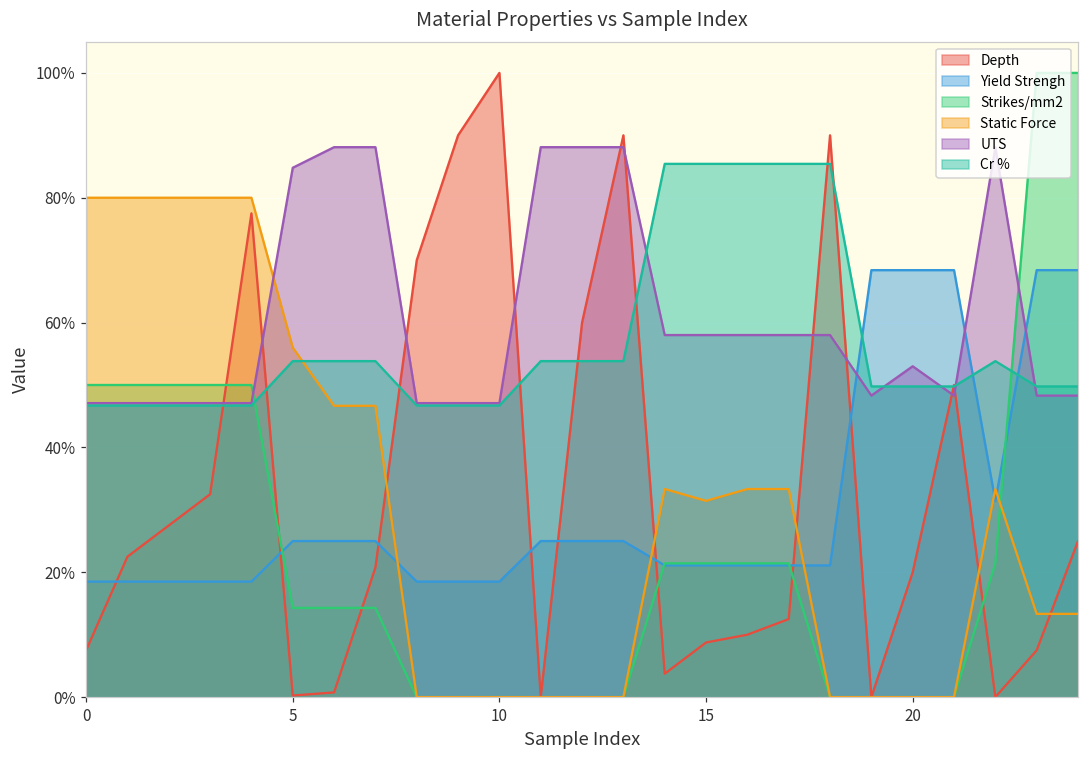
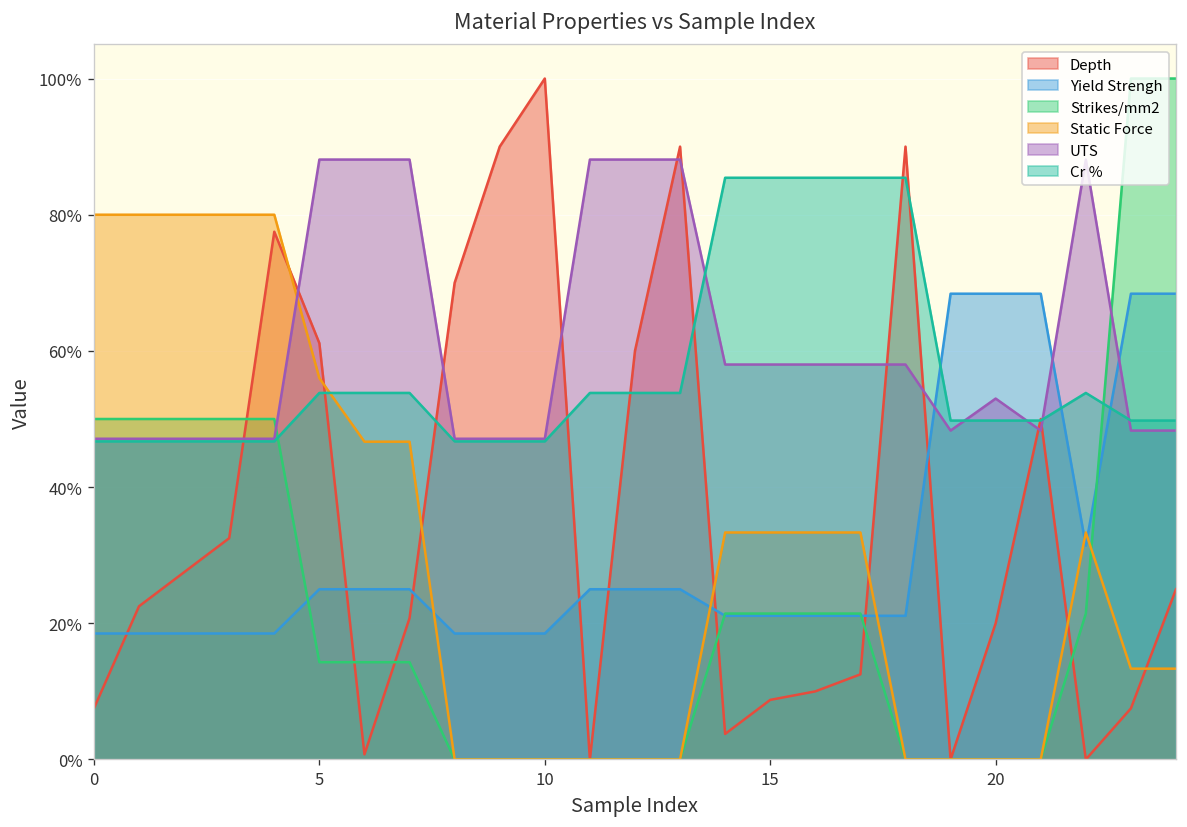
Depth, 5: 0% -> 61%
UTS, 5: 85% -> 88%
Static Force, 15: 31% -> 33%
